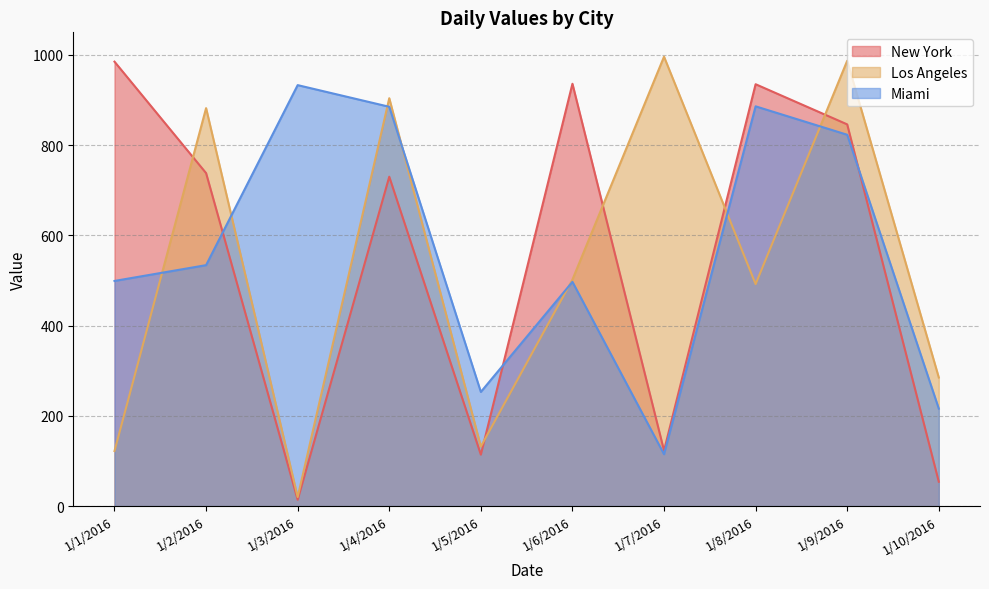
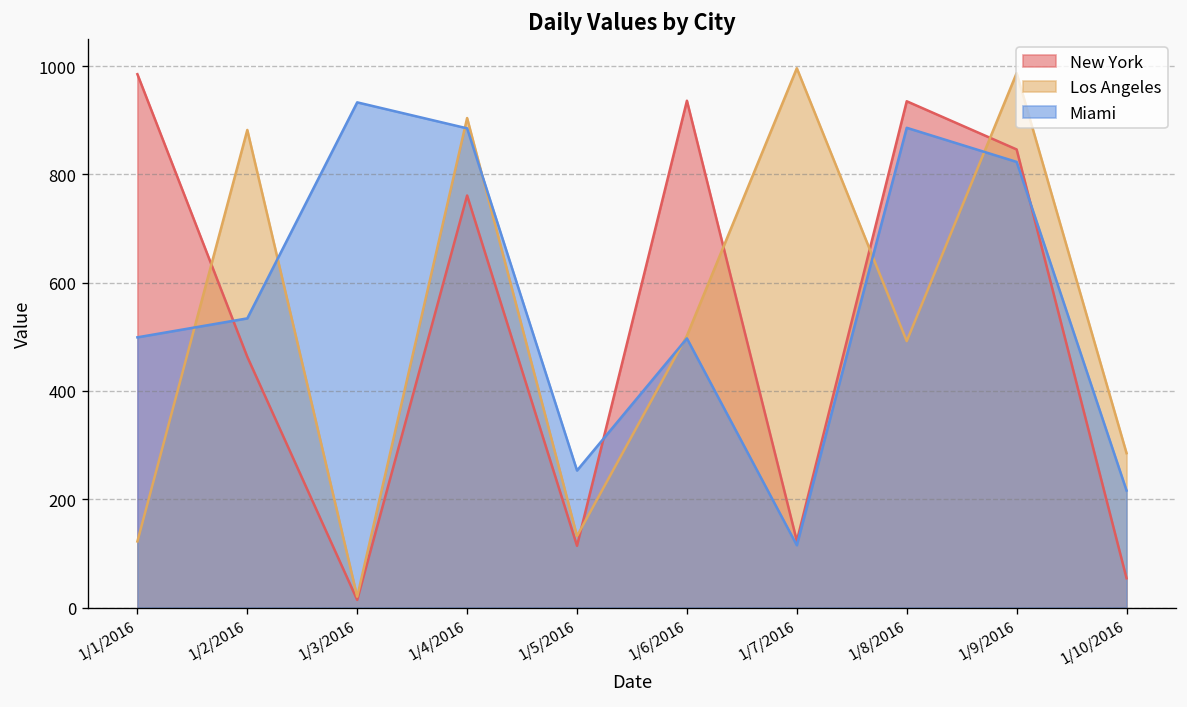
New York, 1/2/2016: 740 -> 460
New York, 1/4/2016: 730 -> 760
